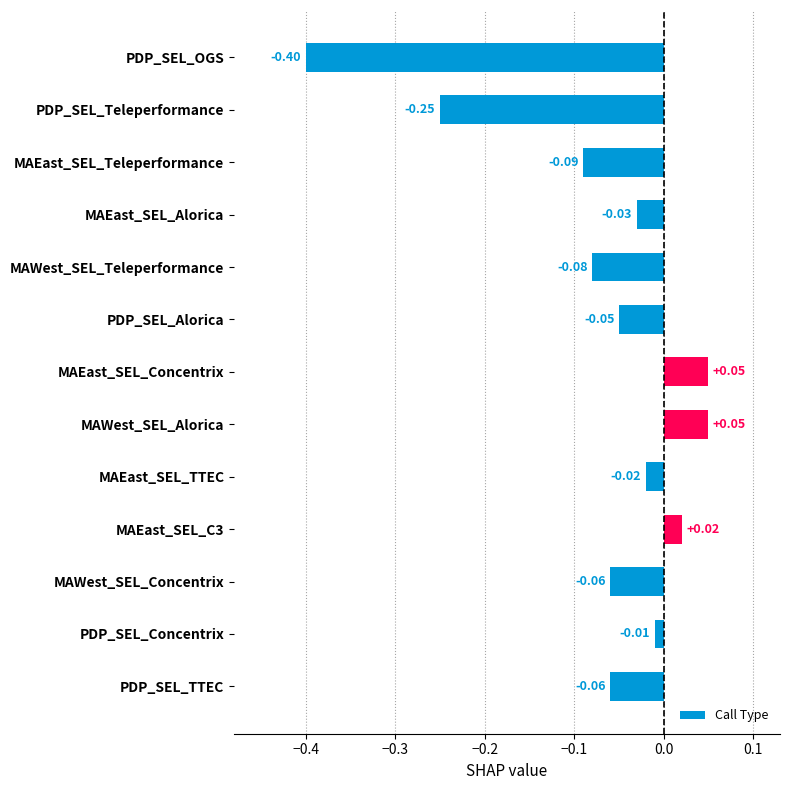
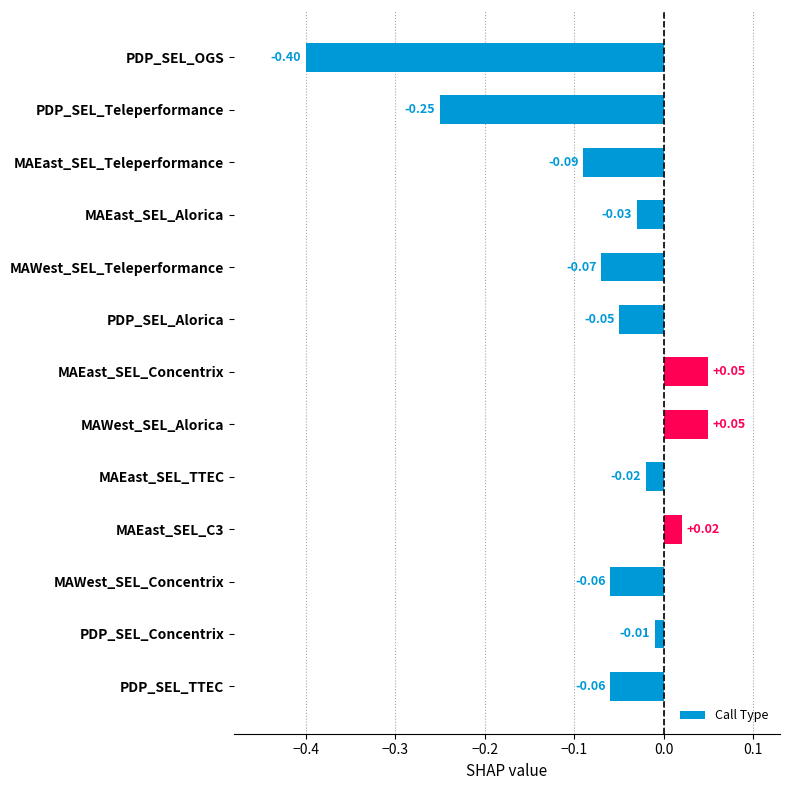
MAWest_SEL_Teleperformance: -0.08 -> -0.07
